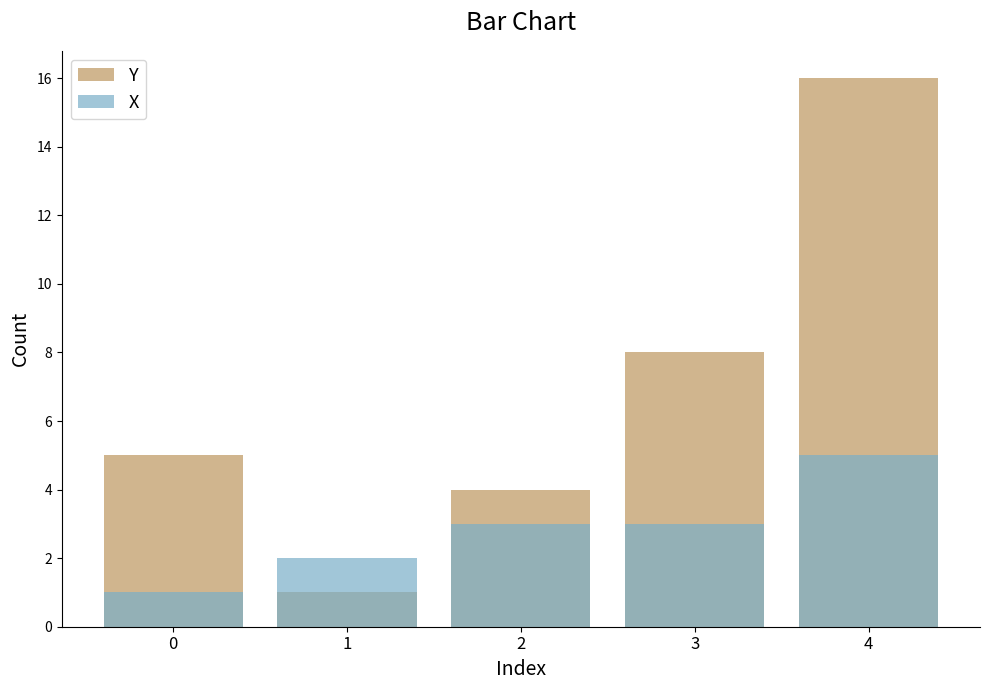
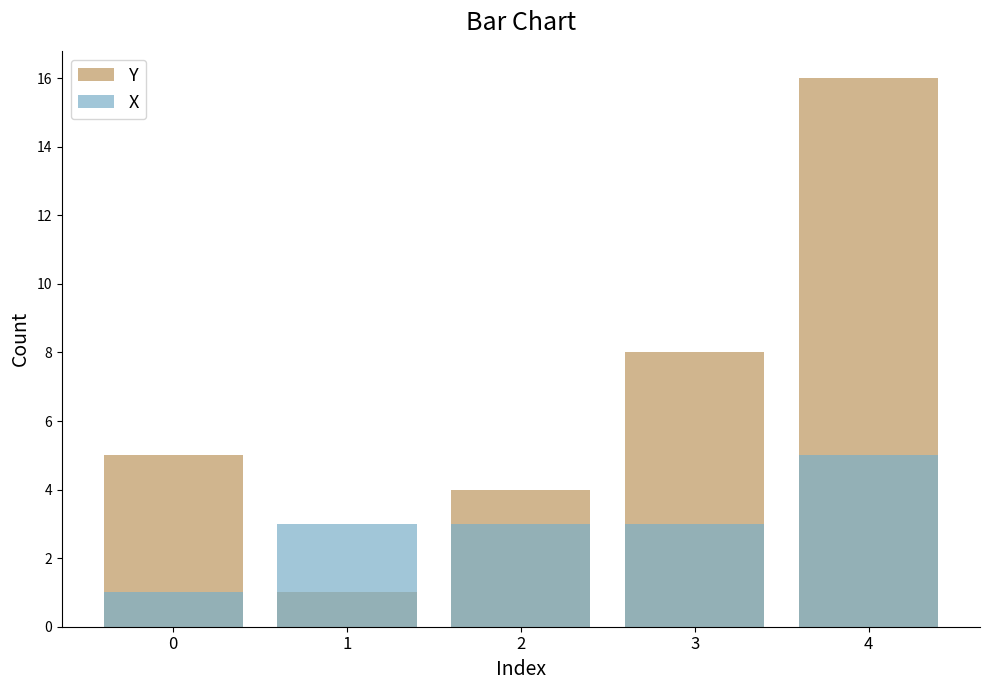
X, 1: 2 -> 3
